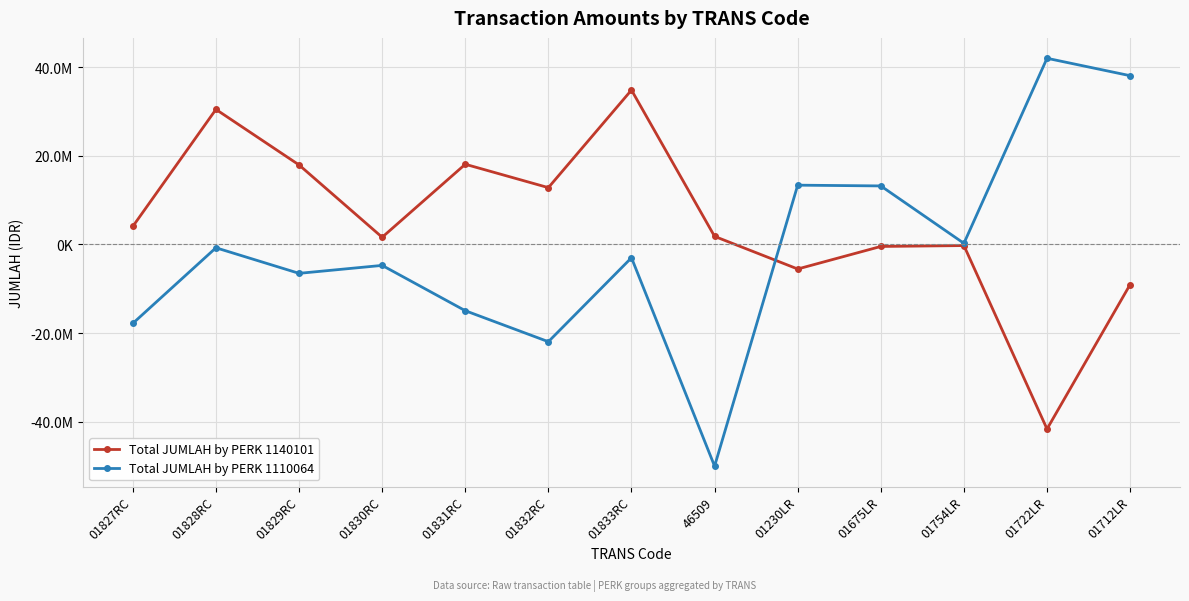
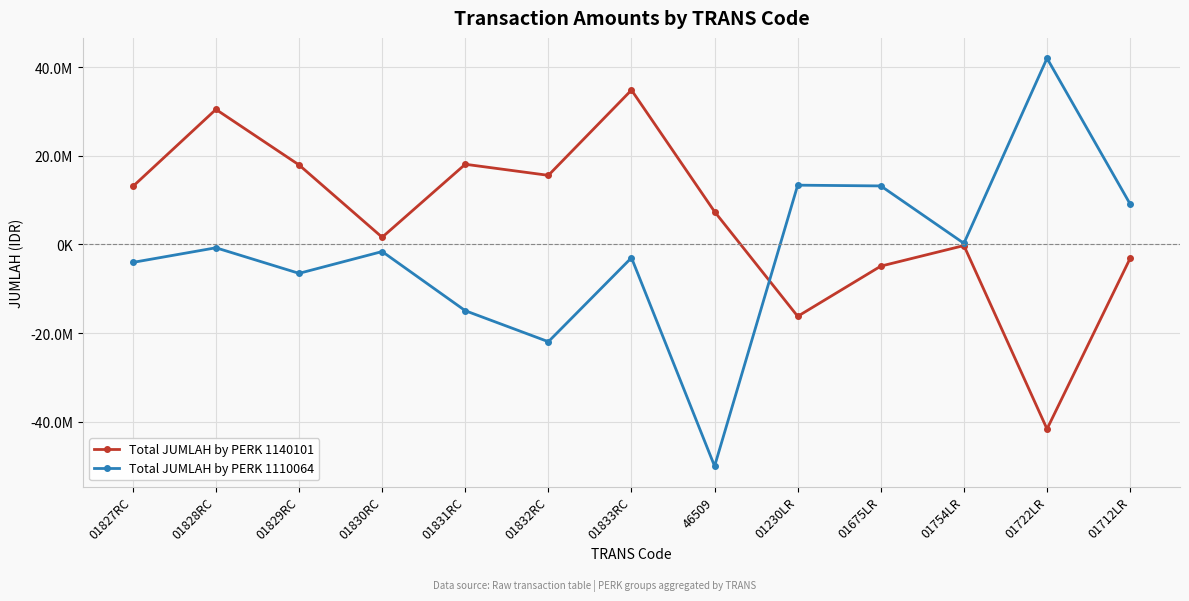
Total JUMLAH by PERK 1140101, 01827RC: 4000000 -> 13000000
Total JUMLAH by PERK 1110064, 01827RC: -18000000 -> -4000000
Total JUMLAH by PERK 1110064, 01830RC: -5000000 -> -2000000
Total JUMLAH by PERK 1140101, 01832RC: 13000000 -> 16000000
Total JUMLAH by PERK 1140101, 46509: 2000000 -> 7000000
Total JUMLAH by PERK 1140101, 01230LR: -6000000 -> -16000000
Total JUMLAH by PERK 1140101, 01675LR: 0 -> -5000000
Total JUMLAH by PERK 1140101, 01712LR: -9000000 -> -3000000
Total JUMLAH by PERK 1110064, 01712LR: 38000000 -> 9000000
